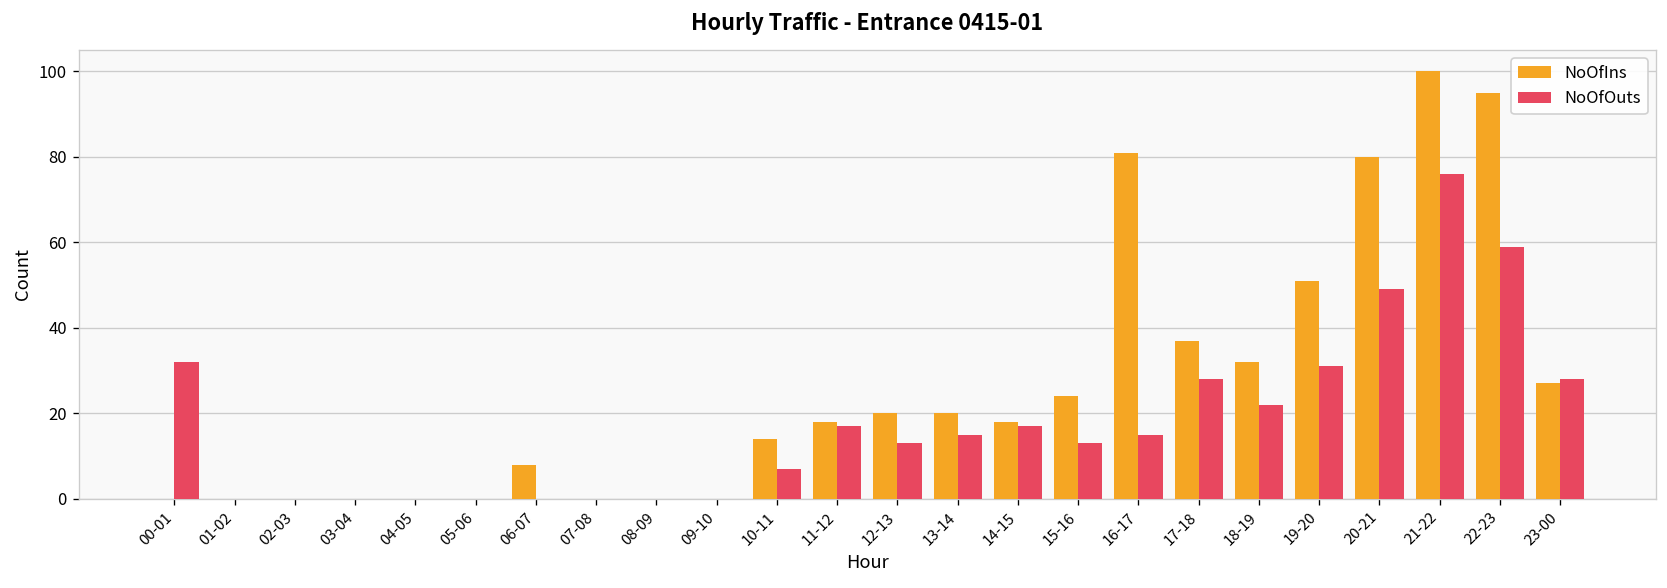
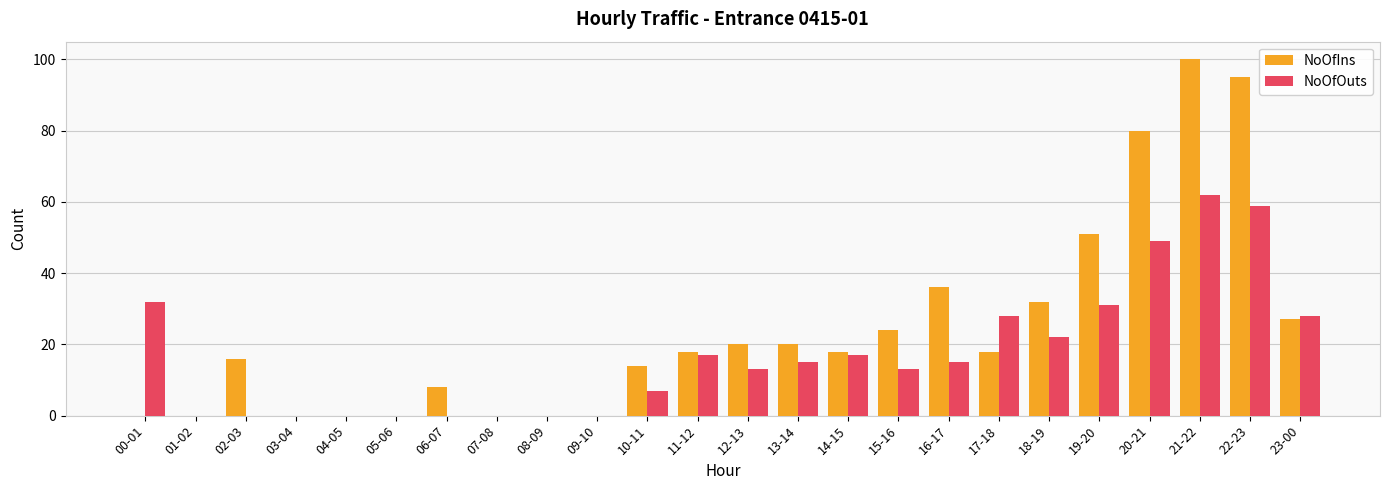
NoOfIns, 02-03: 0 -> 16
NoOfIns, 16-17: 81 -> 36
NoOfIns, 17-18: 37 -> 18
NoOfOuts, 21-22: 76 -> 62
